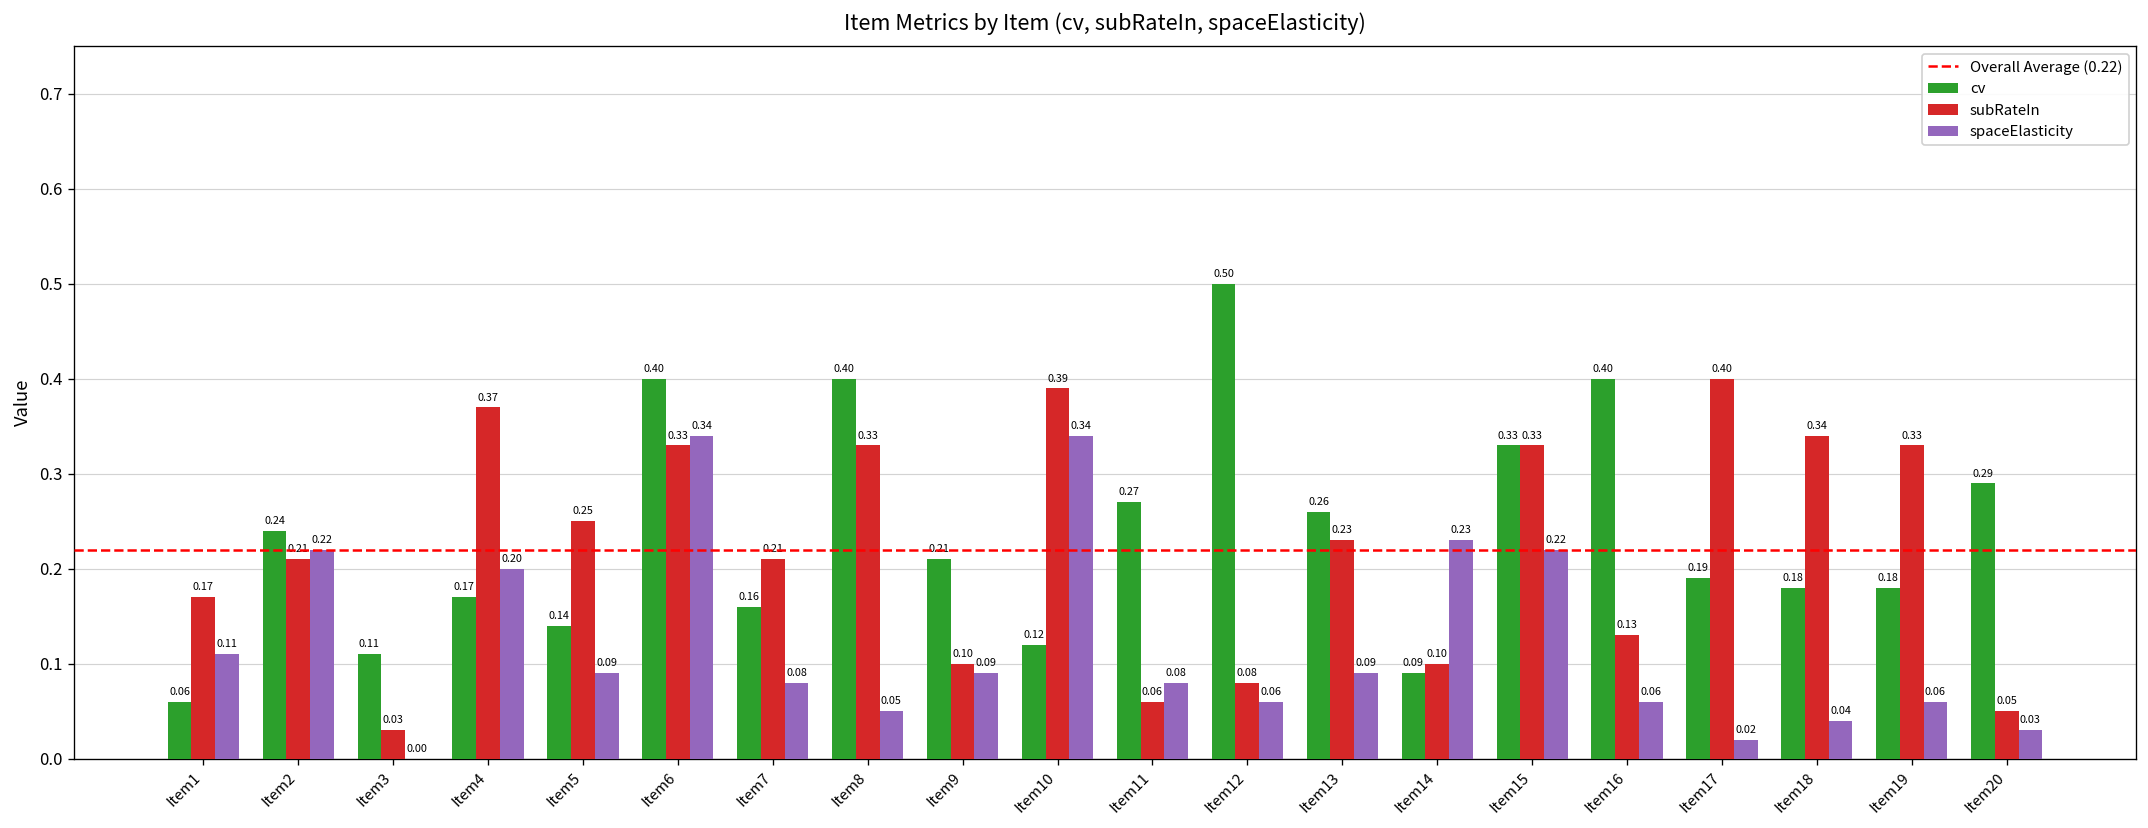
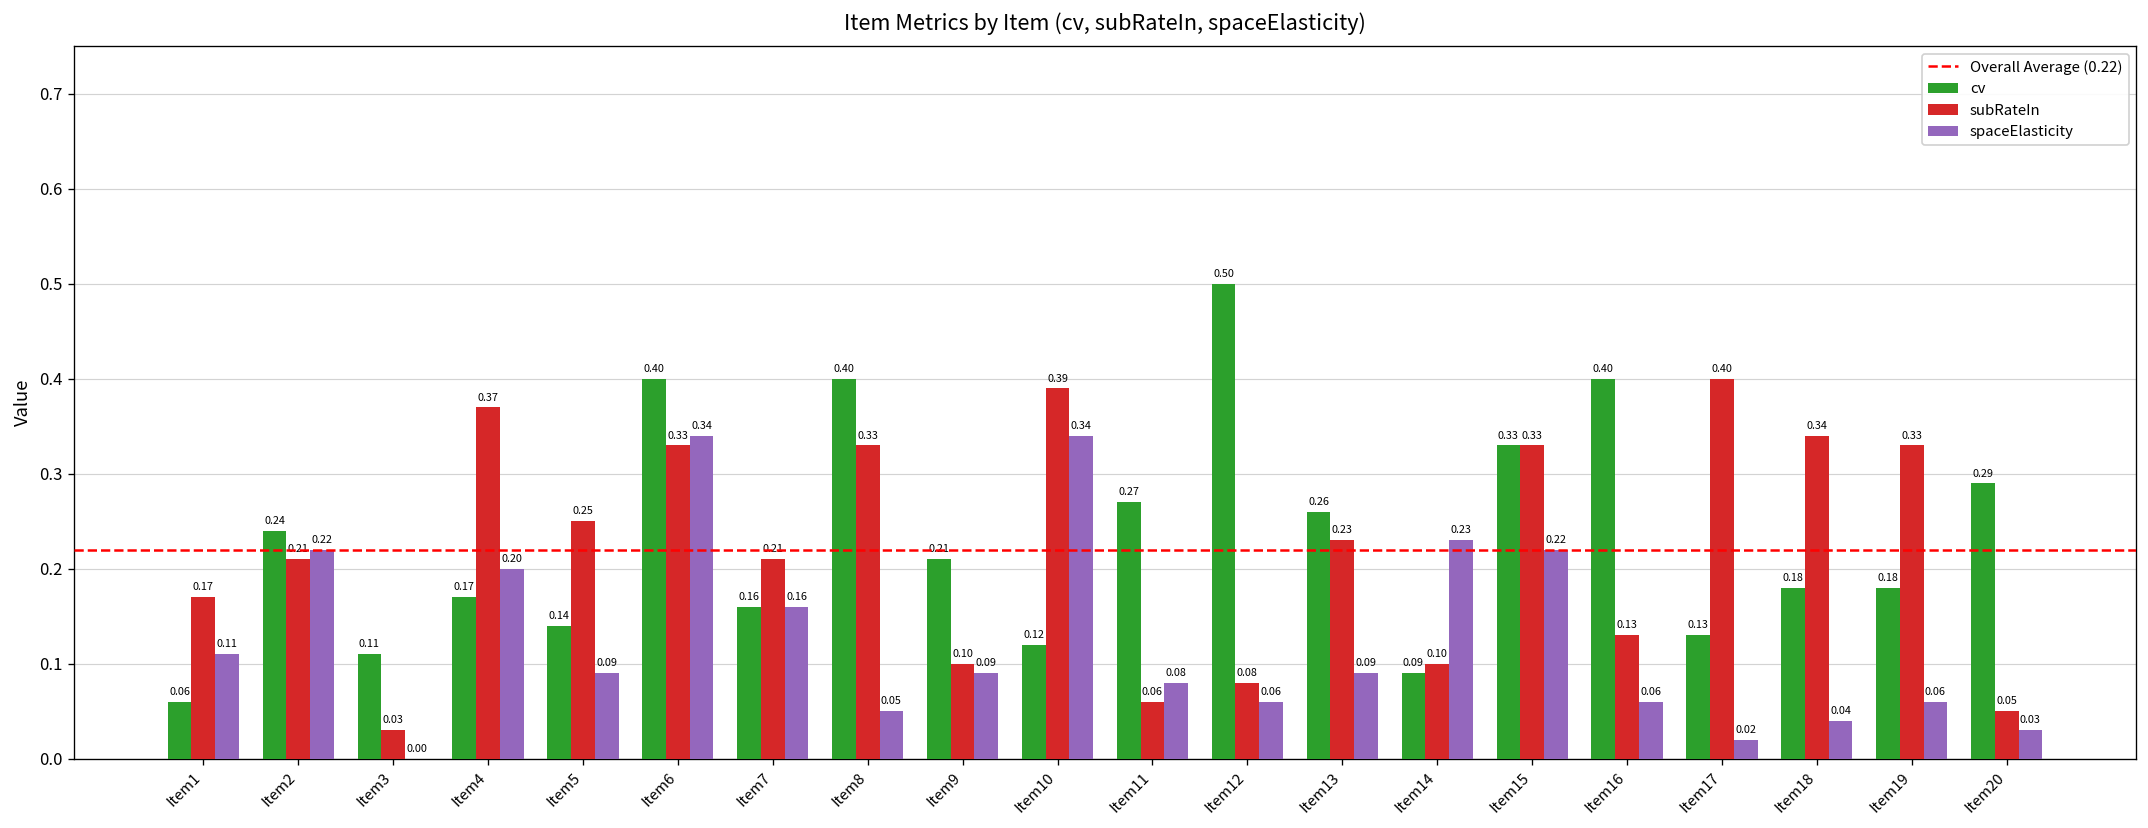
spaceElasticity, Item7: 0.08 -> 0.16
cv, Item17: 0.19 -> 0.13
